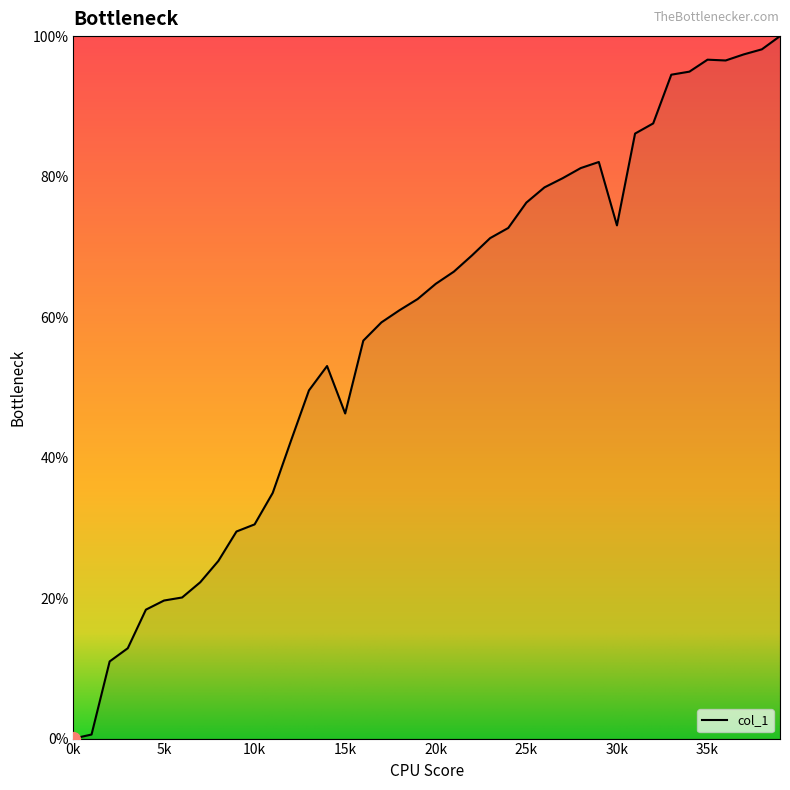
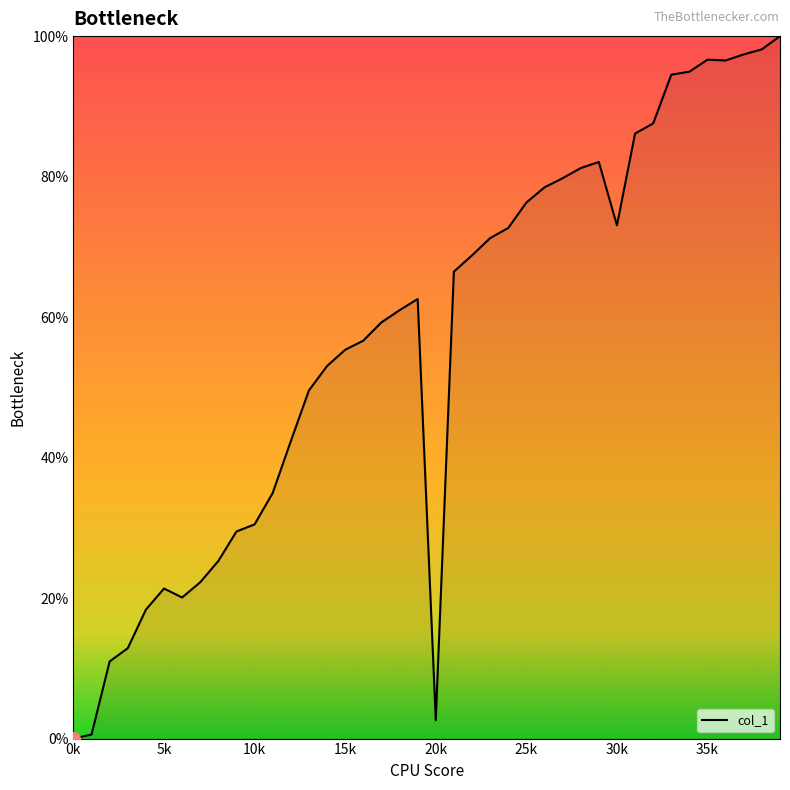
col_1, 5k: 20% -> 21%
col_1, 15k: 46% -> 55%
col_1, 20k: 65% -> 3%
